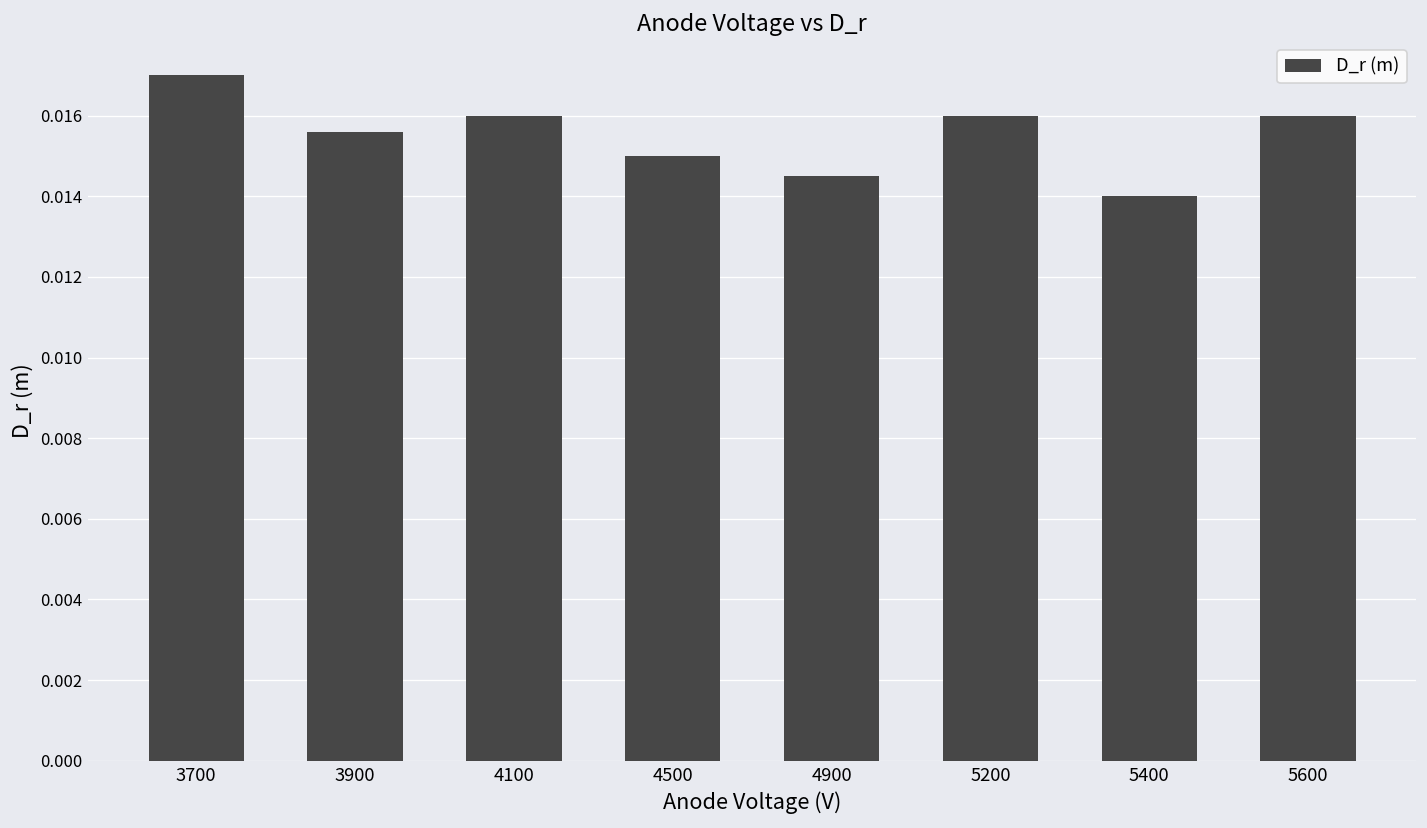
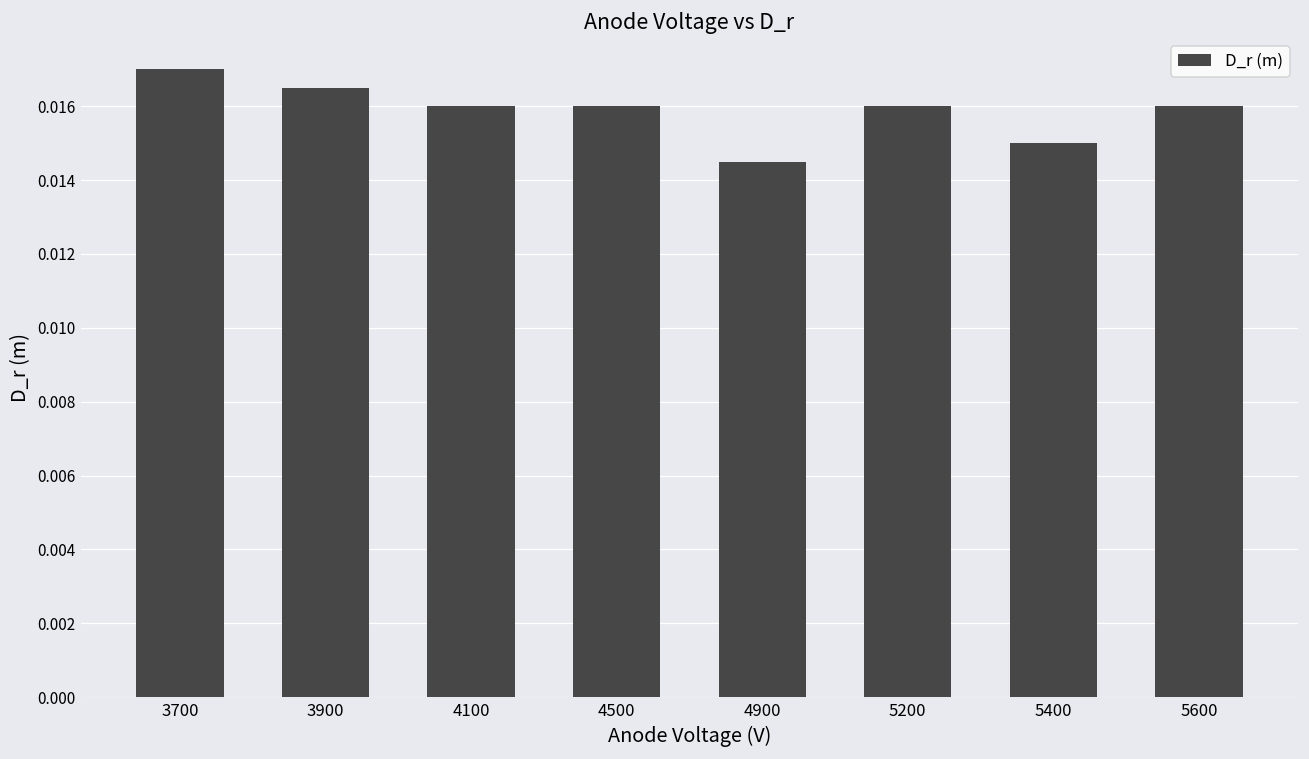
3900: 0.0156 -> 0.0165
4500: 0.015 -> 0.016
5400: 0.014 -> 0.015
